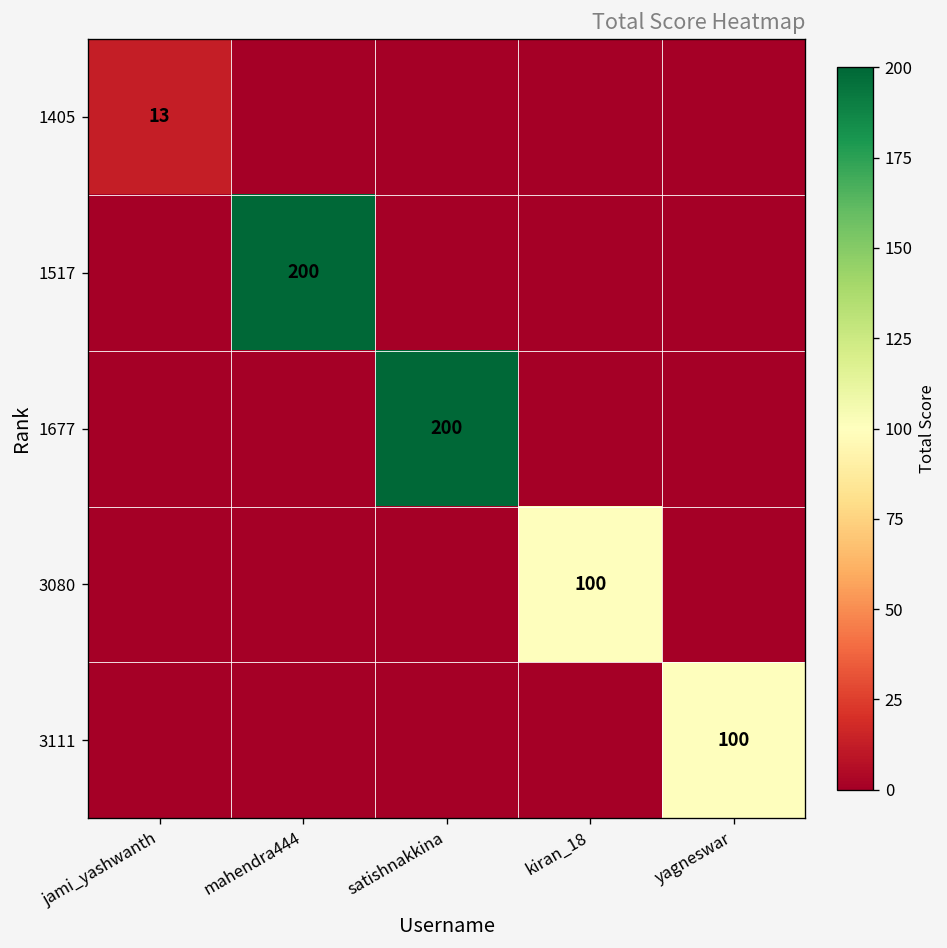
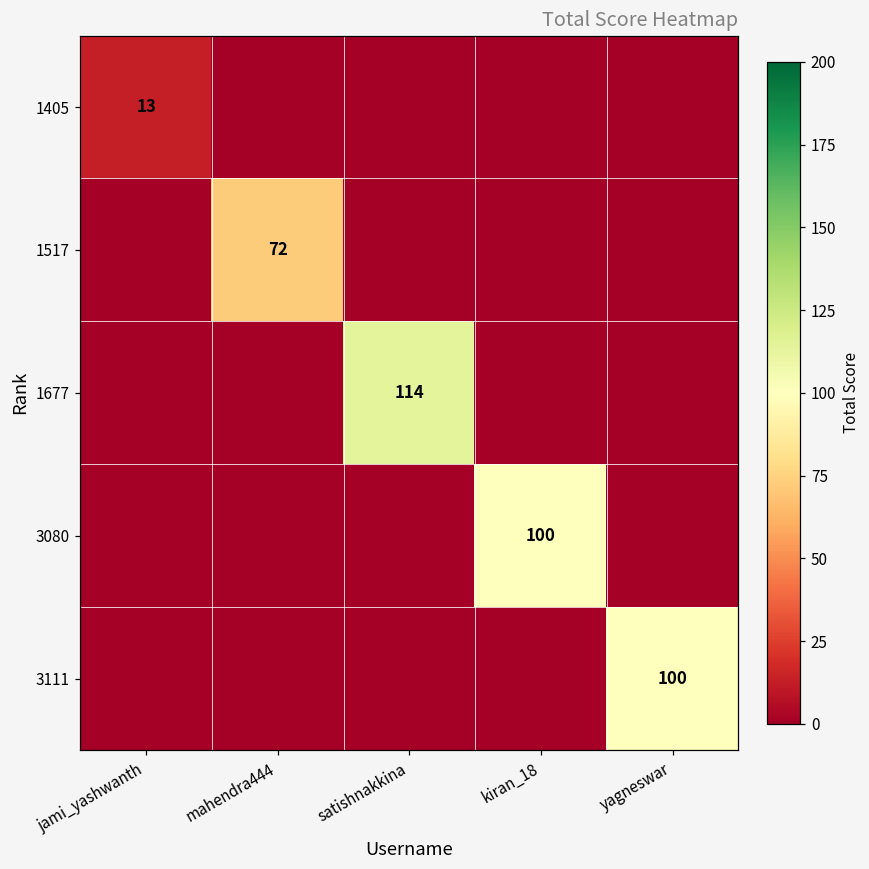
1517, mahendra444: 200 -> 72
1677, satishnakkina: 200 -> 114
